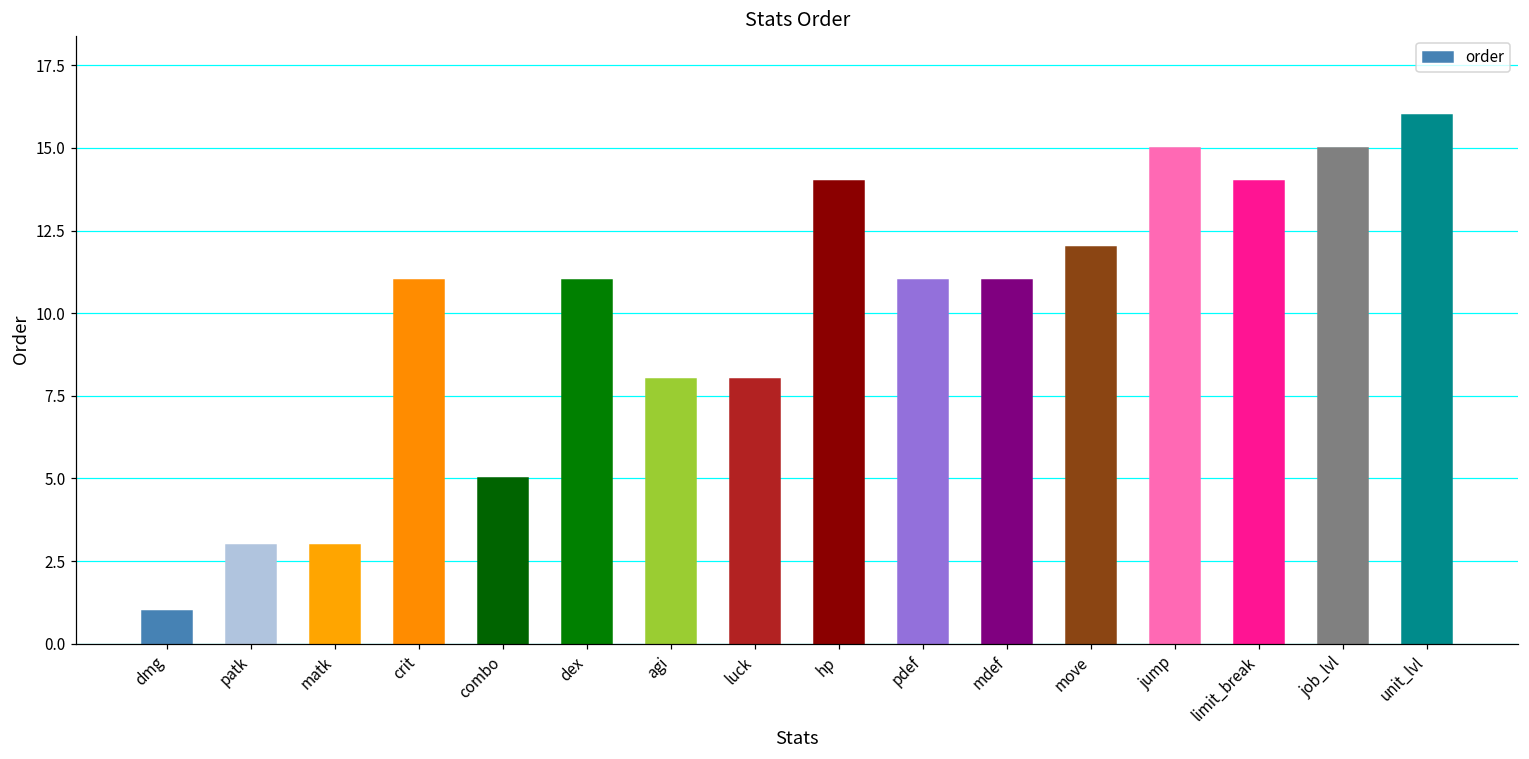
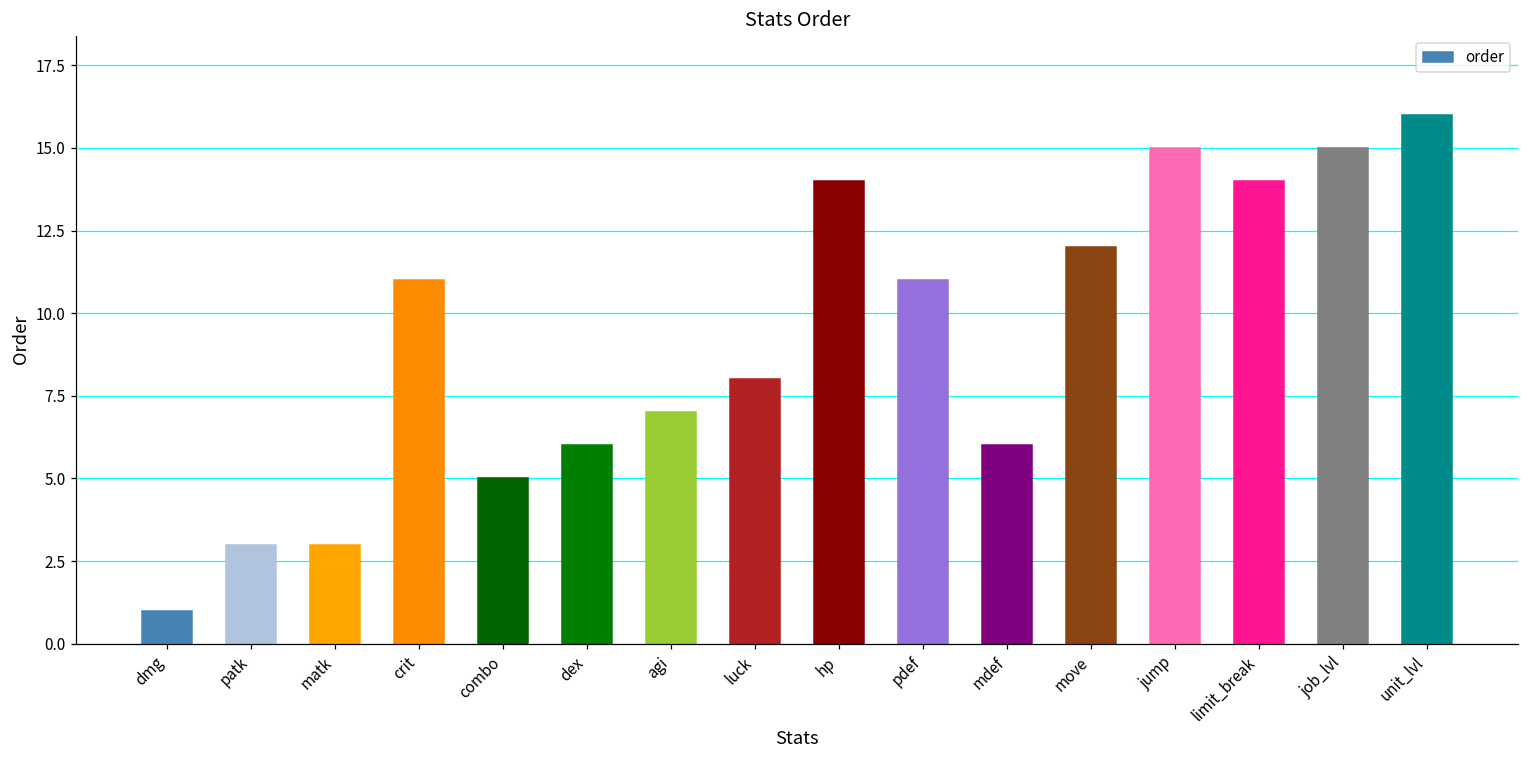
dex: 11 -> 6
agi: 8 -> 7
mdef: 11 -> 6
